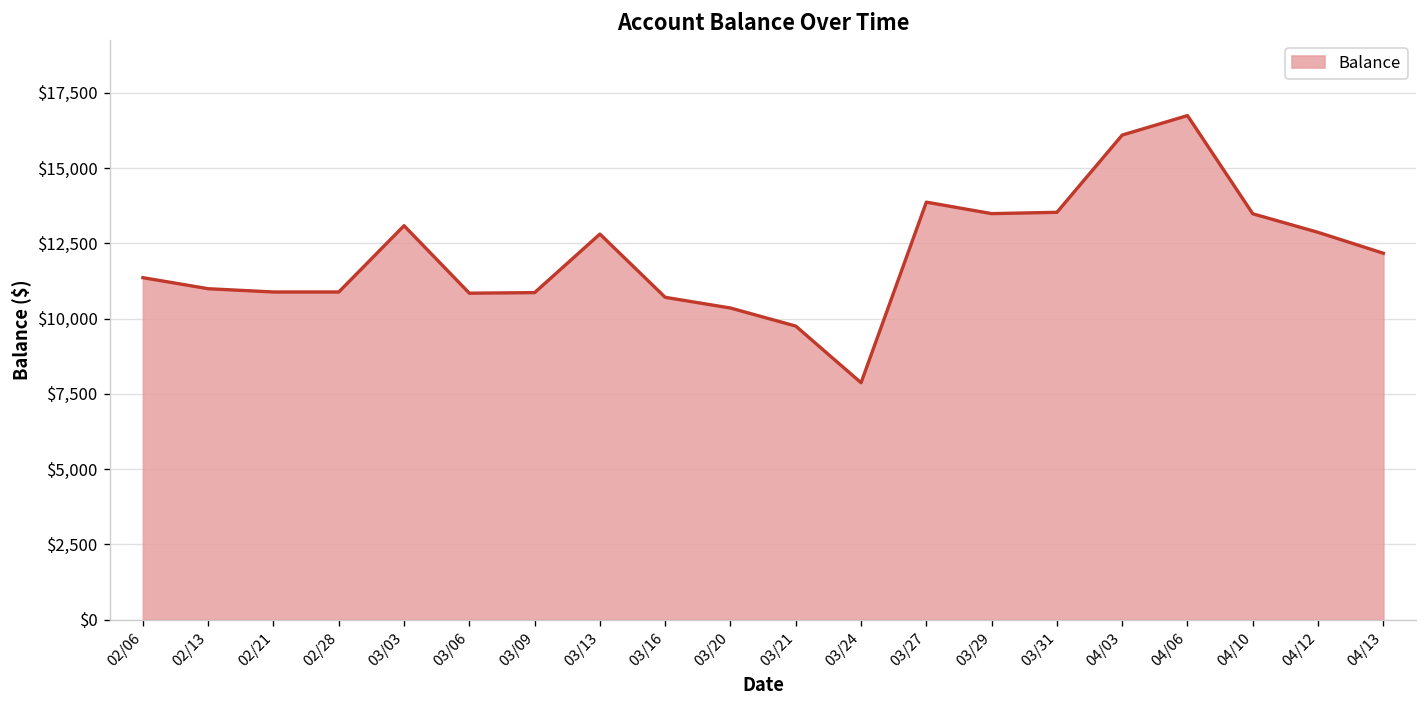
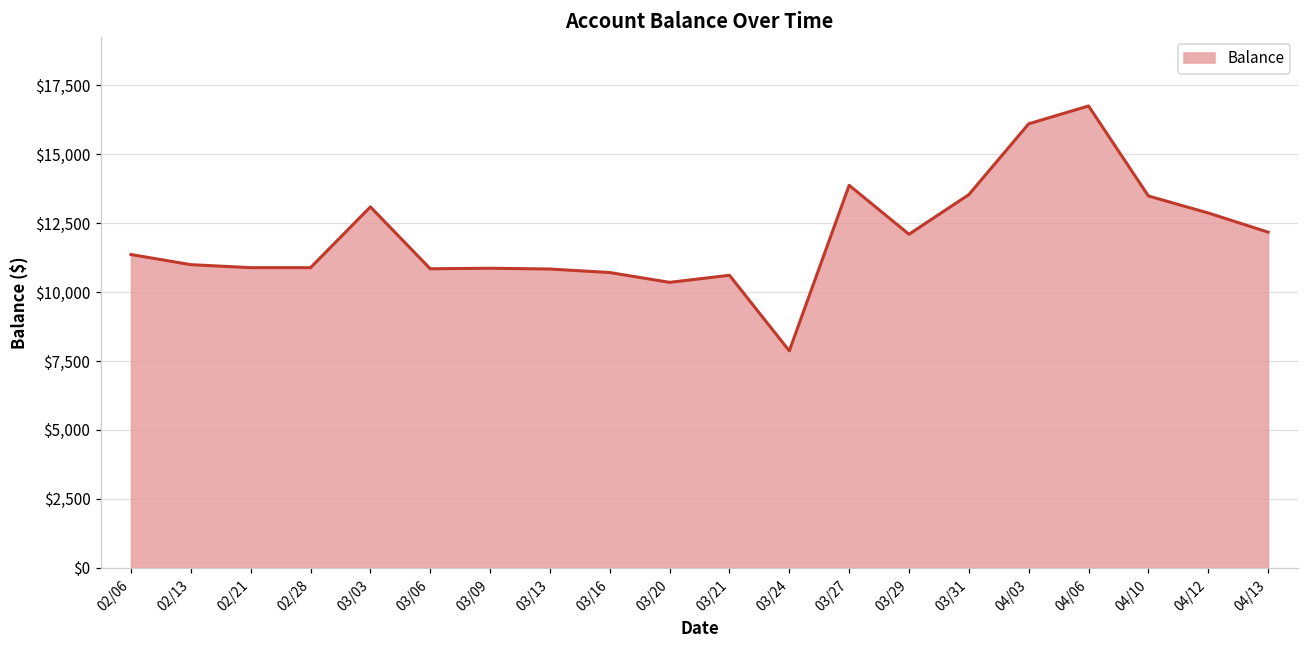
03/13: $12,800 -> $10,800
03/21: $9,700 -> $10,600
03/29: $13,500 -> $12,100
